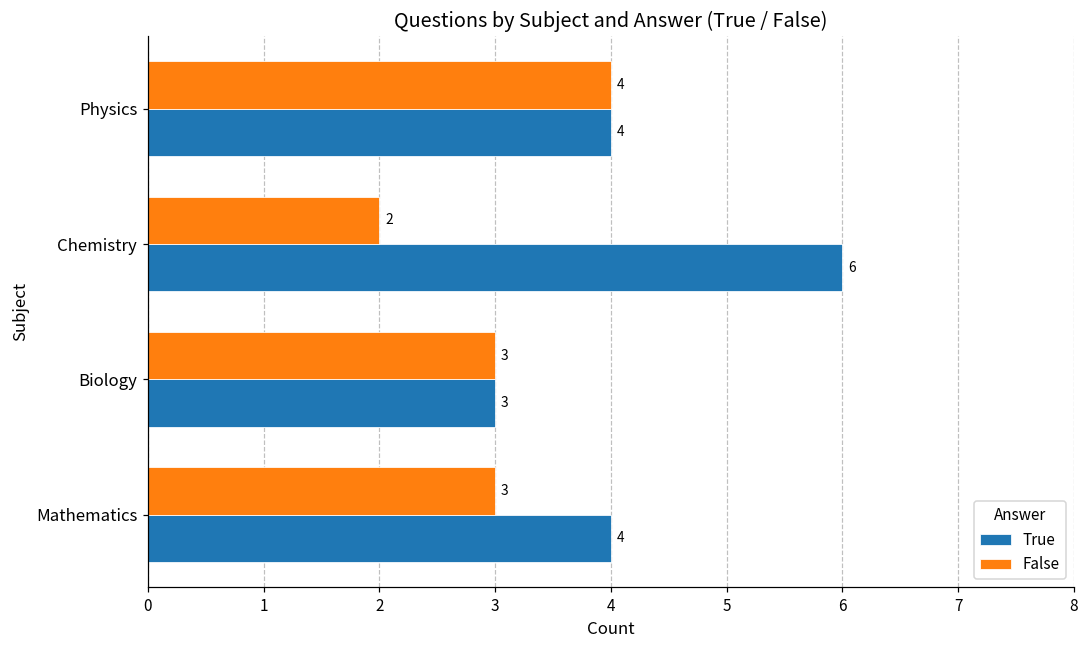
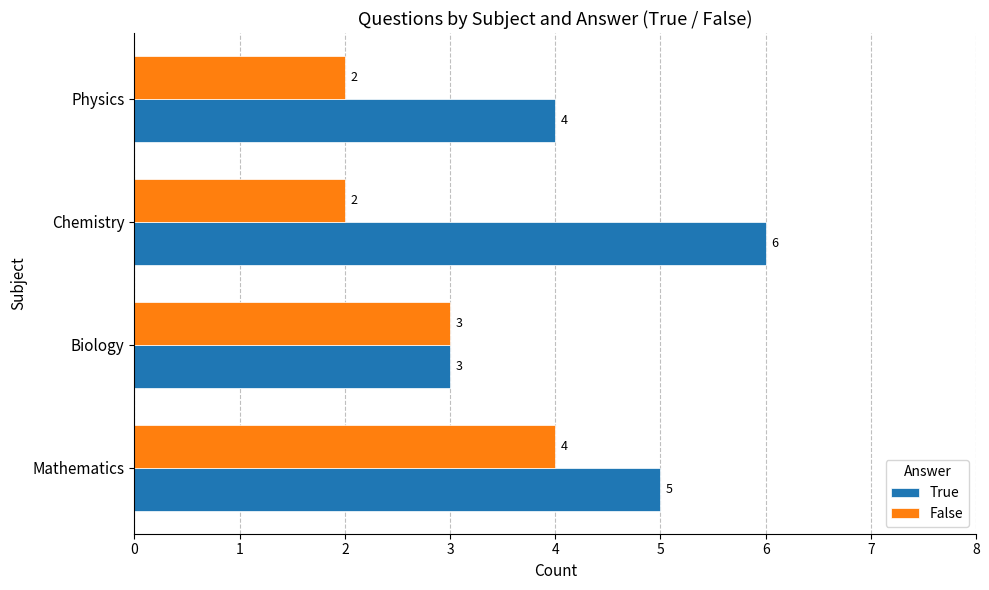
False, Physics: 4 -> 2
False, Mathematics: 3 -> 4
True, Mathematics: 4 -> 5
